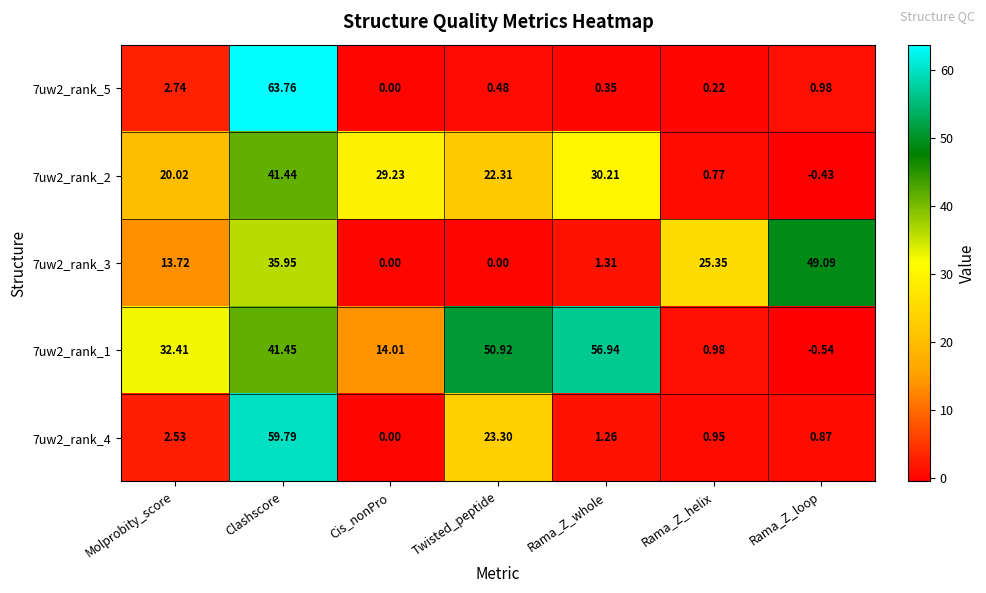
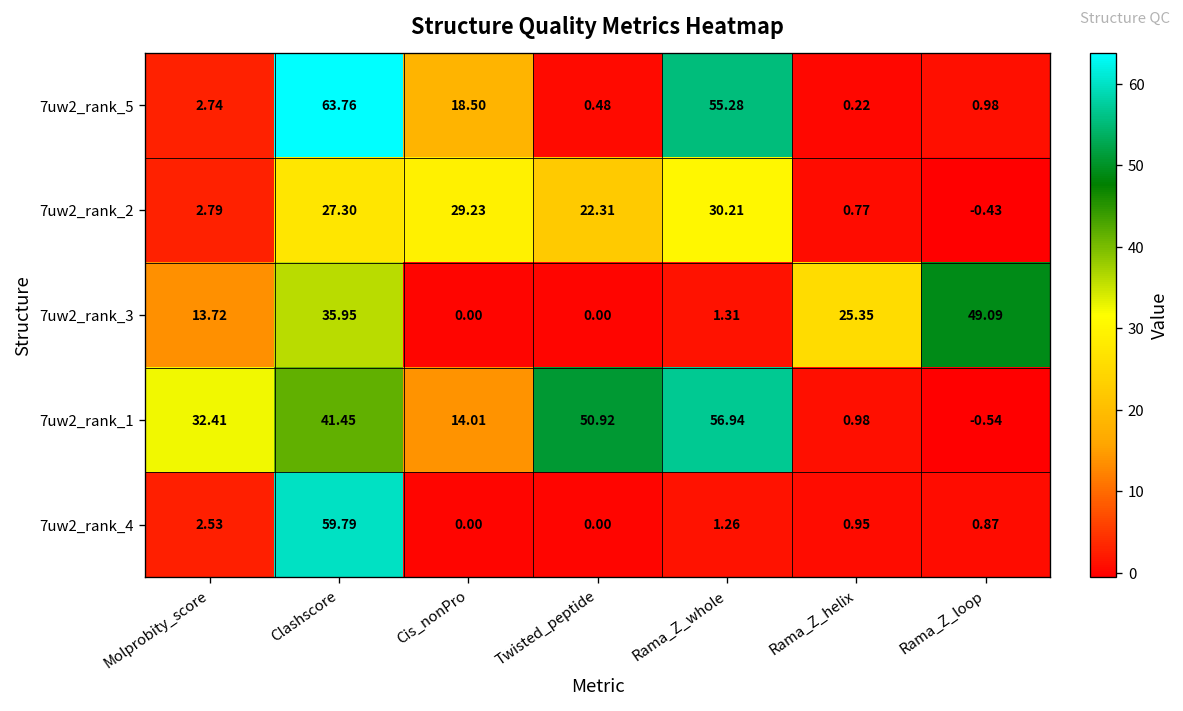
7uw2_rank_5, Cis_nonPro: 0.00 -> 18.50
7uw2_rank_5, Rama_Z_whole: 0.35 -> 55.28
7uw2_rank_2, Molprobity_score: 20.02 -> 2.79
7uw2_rank_2, Clashscore: 41.44 -> 27.30
7uw2_rank_4, Twisted_peptide: 23.30 -> 0.00
